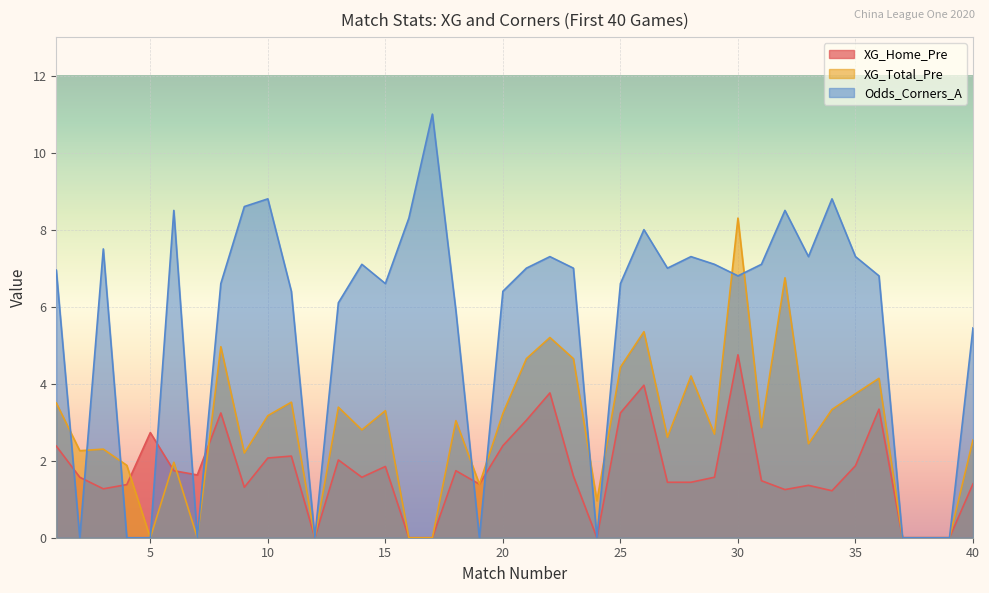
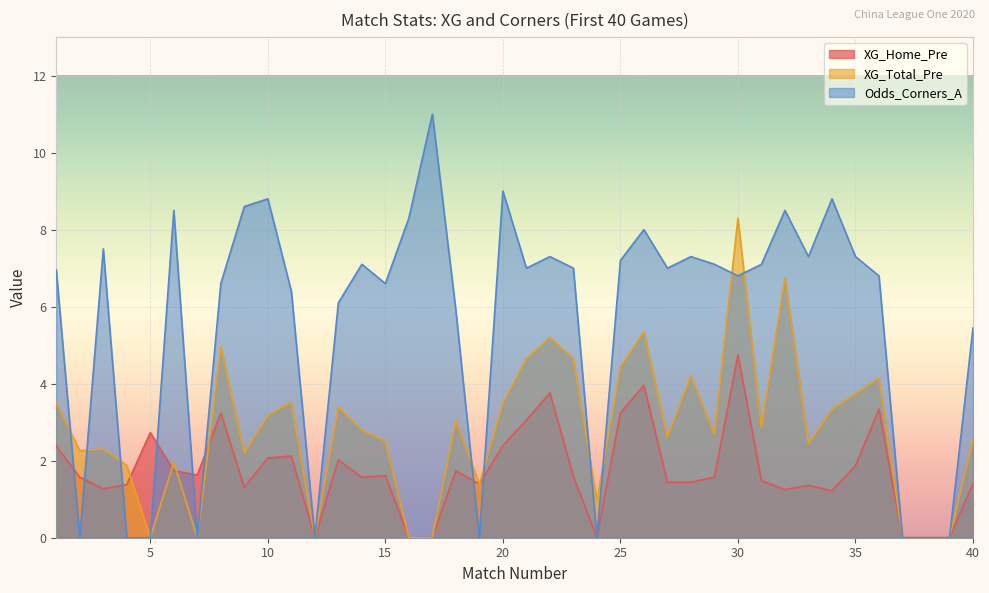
XG_Home_Pre, 15: 1.9 -> 1.6
XG_Total_Pre, 15: 3.3 -> 2.5
XG_Total_Pre, 20: 3.2 -> 3.5
Odds_Corners_A, 20: 6.4 -> 9.0
Odds_Corners_A, 25: 6.6 -> 7.2
